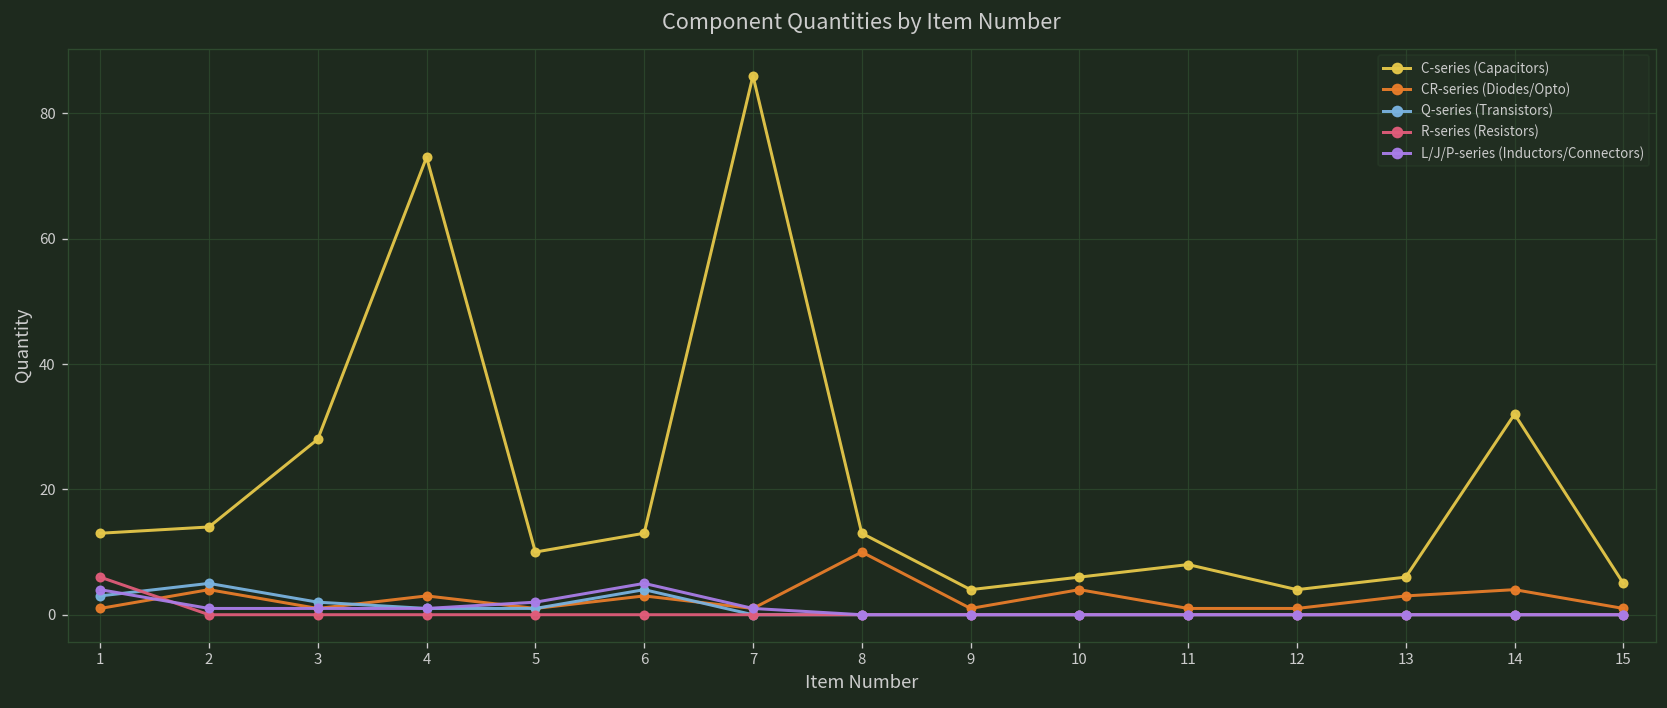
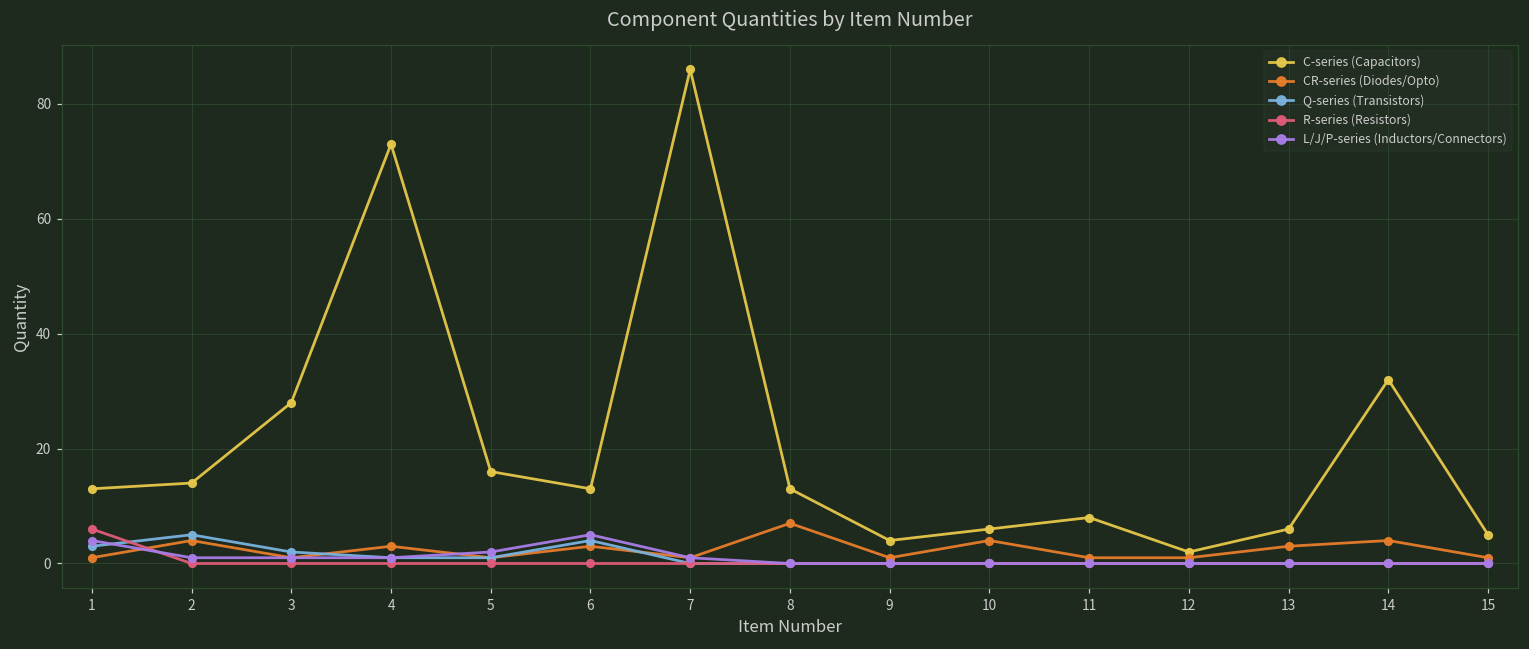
C-series (Capacitors), 5: 10 -> 16
CR-series (Diodes/Opto), 8: 10 -> 7
C-series (Capacitors), 12: 4 -> 2
